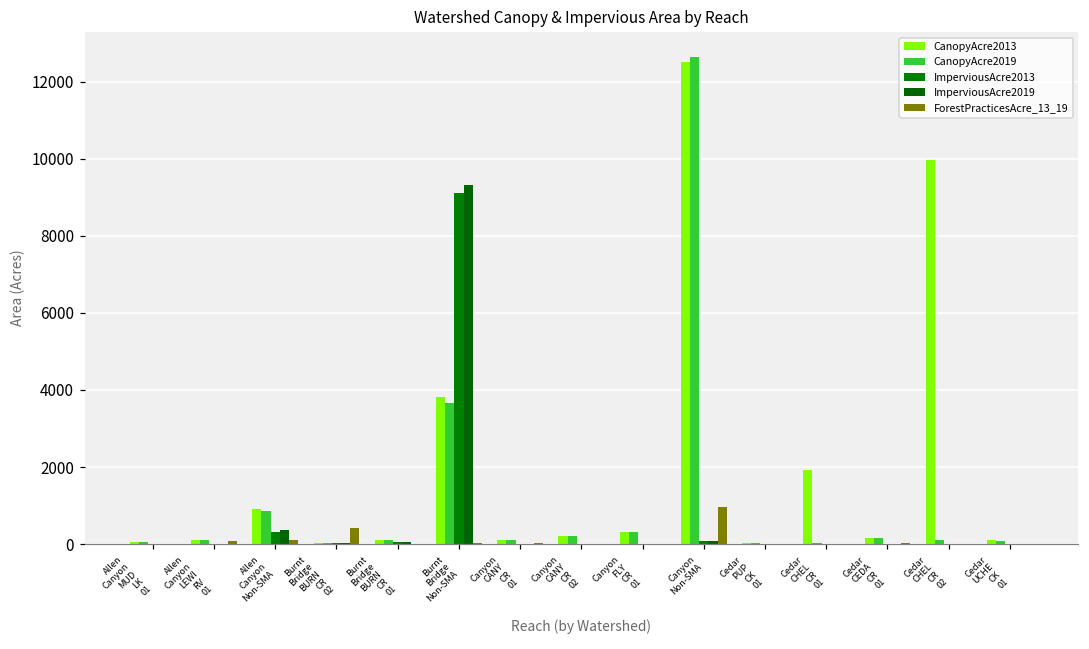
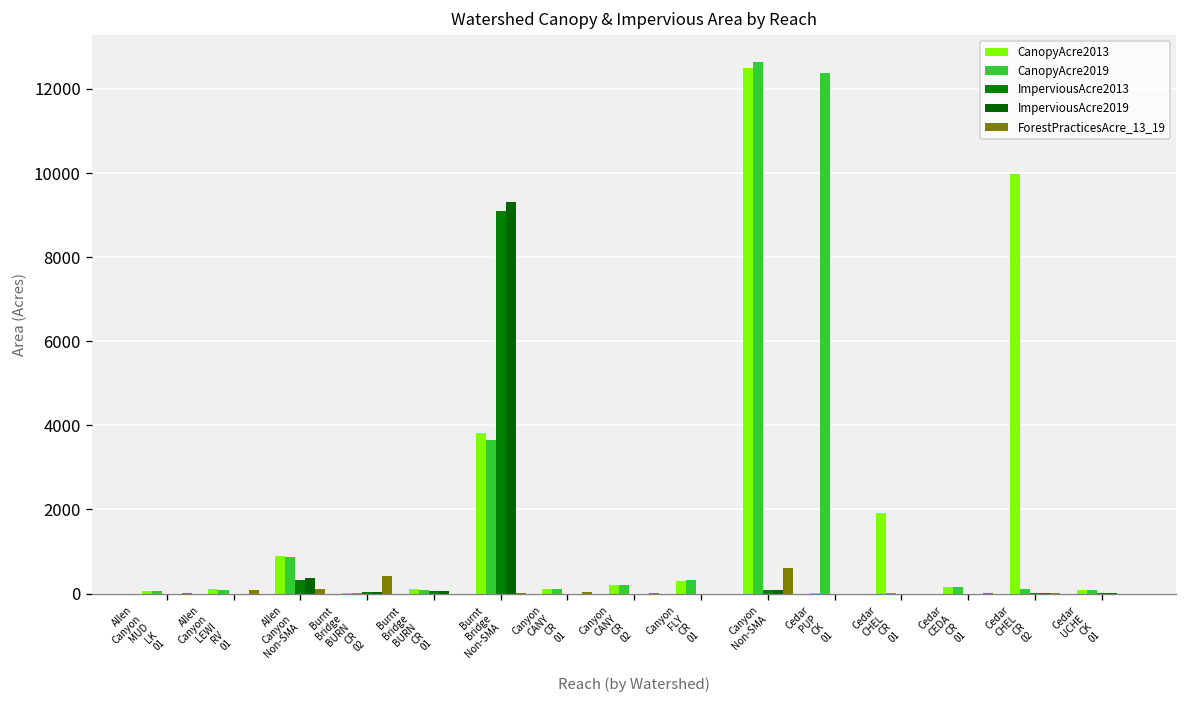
ForestPracticesAcre_13_19, Canyon Non-SMA: 1000 -> 600
CanopyAcre2019, Cedar PUP CK 01: 0 -> 12400
